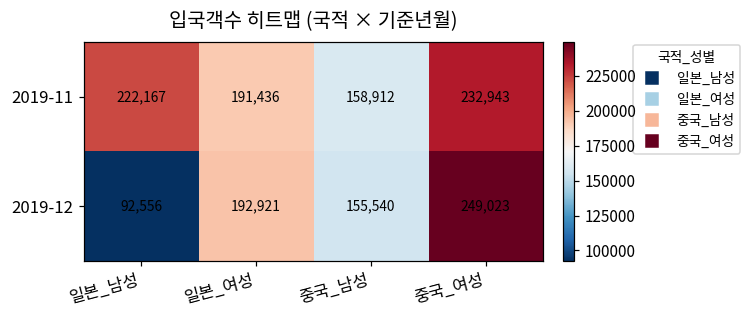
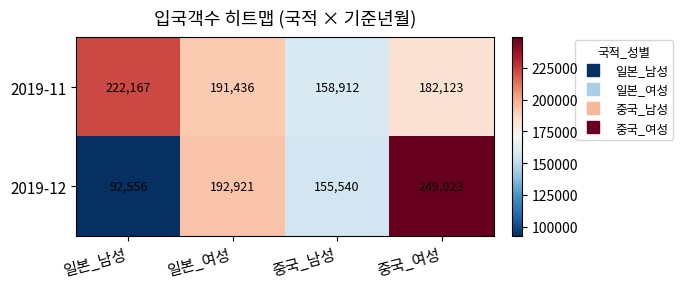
2019-11, 중국_여성: 232,943 -> 182,123
